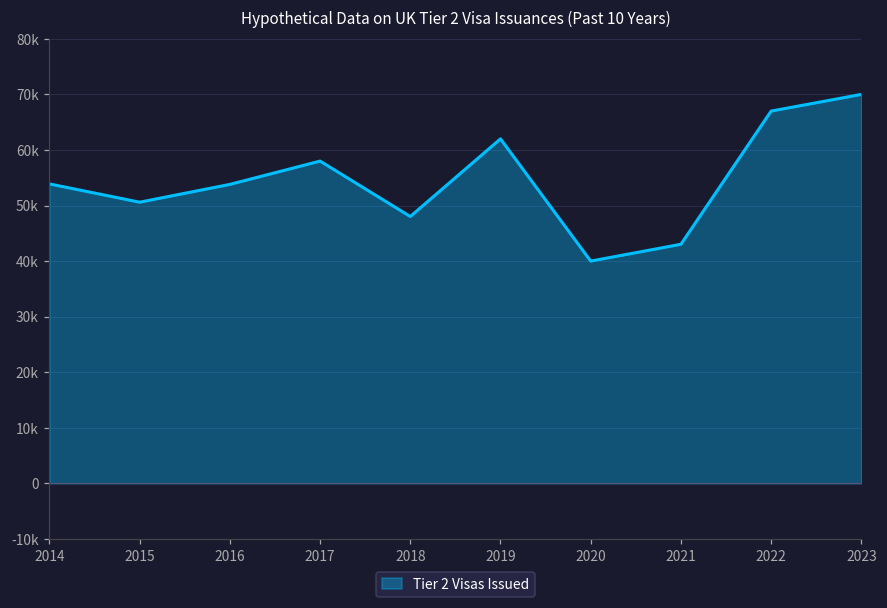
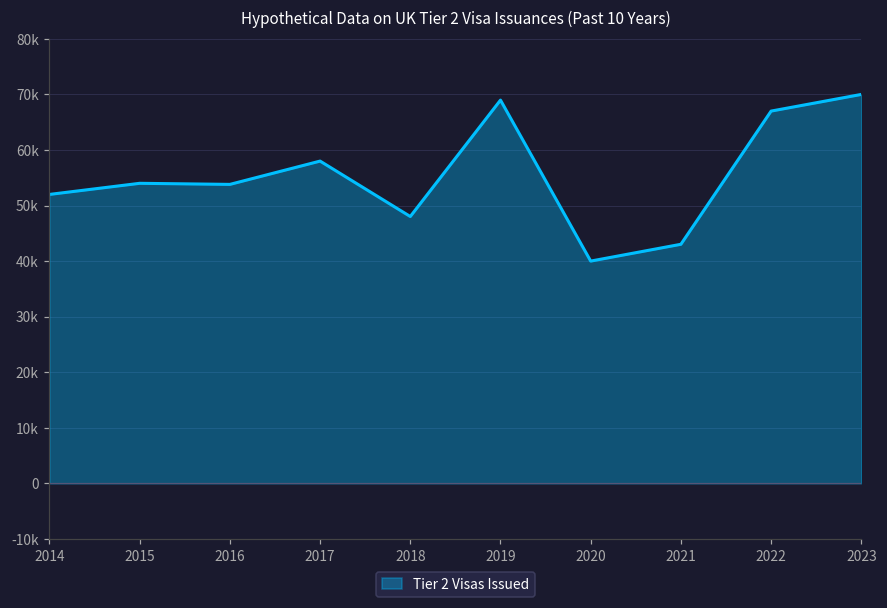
2014: 54000 -> 52000
2015: 51000 -> 54000
2019: 62000 -> 69000
